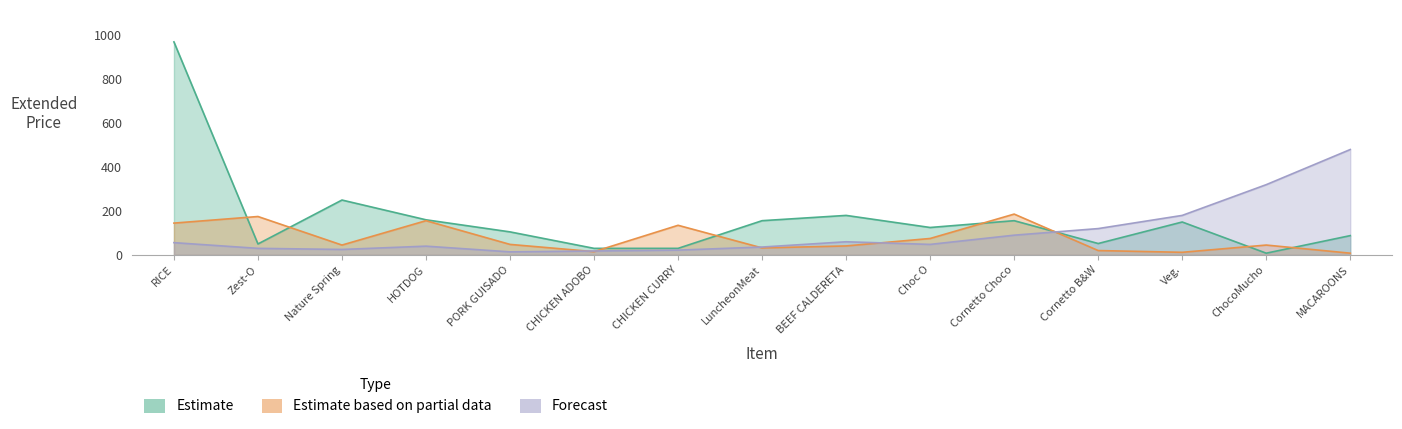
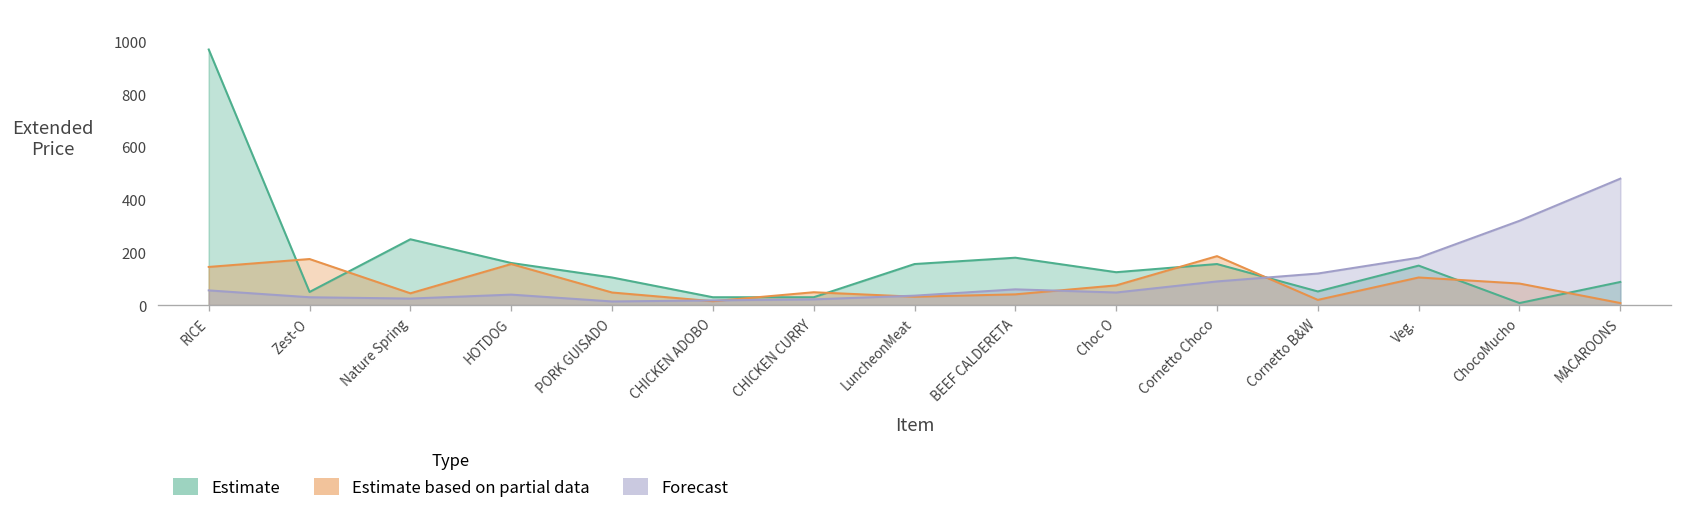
Estimate based on partial data, CHICKEN CURRY: 140 -> 50
Estimate based on partial data, Veg.: 10 -> 110
Estimate based on partial data, ChocoMucho: 50 -> 80
